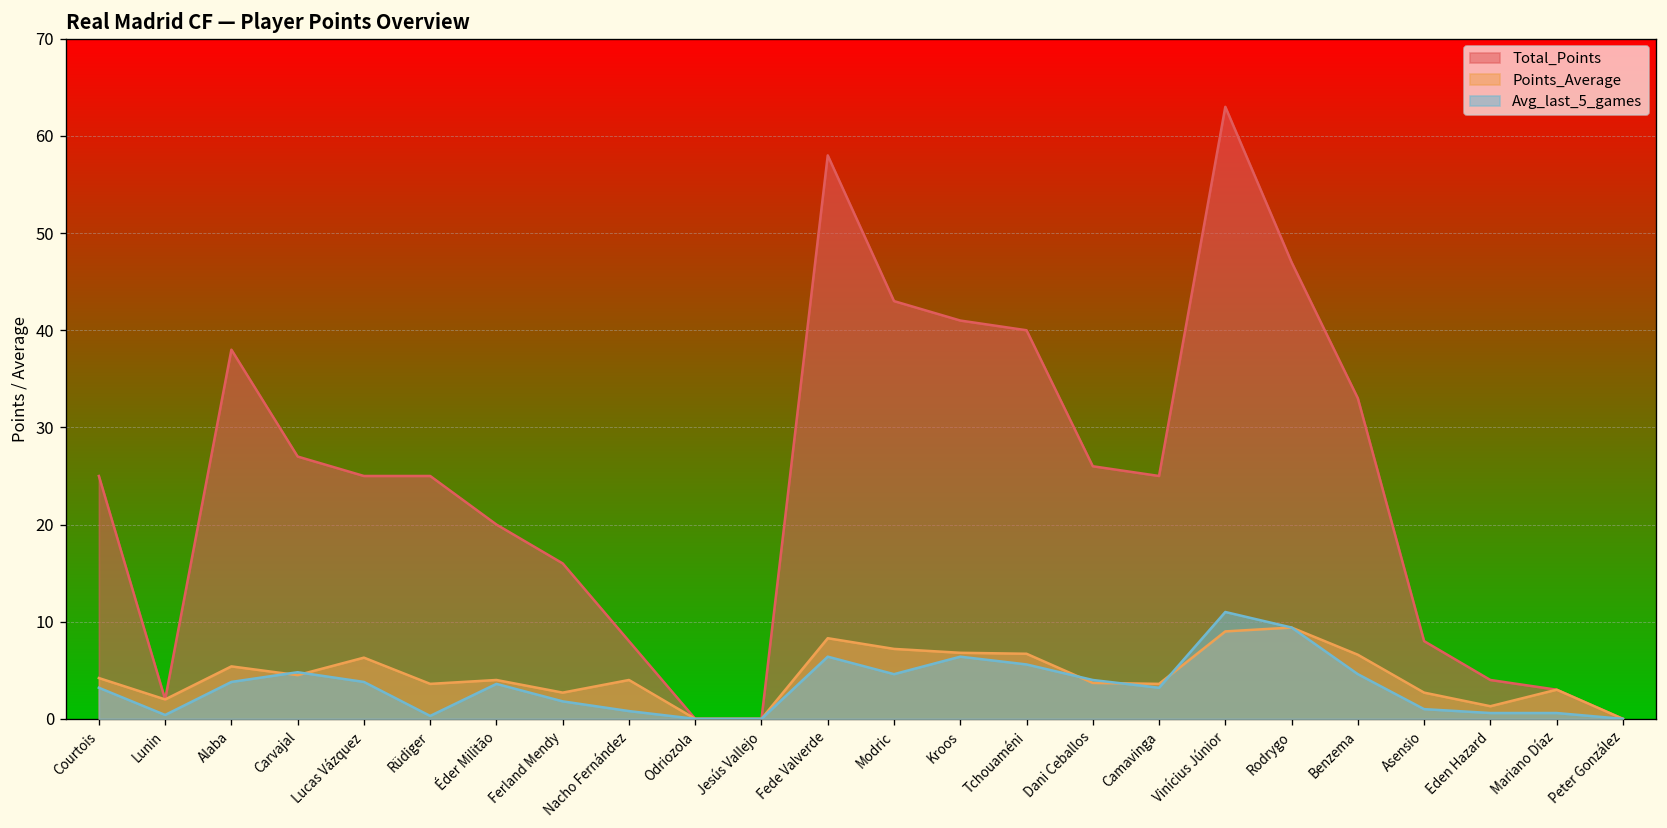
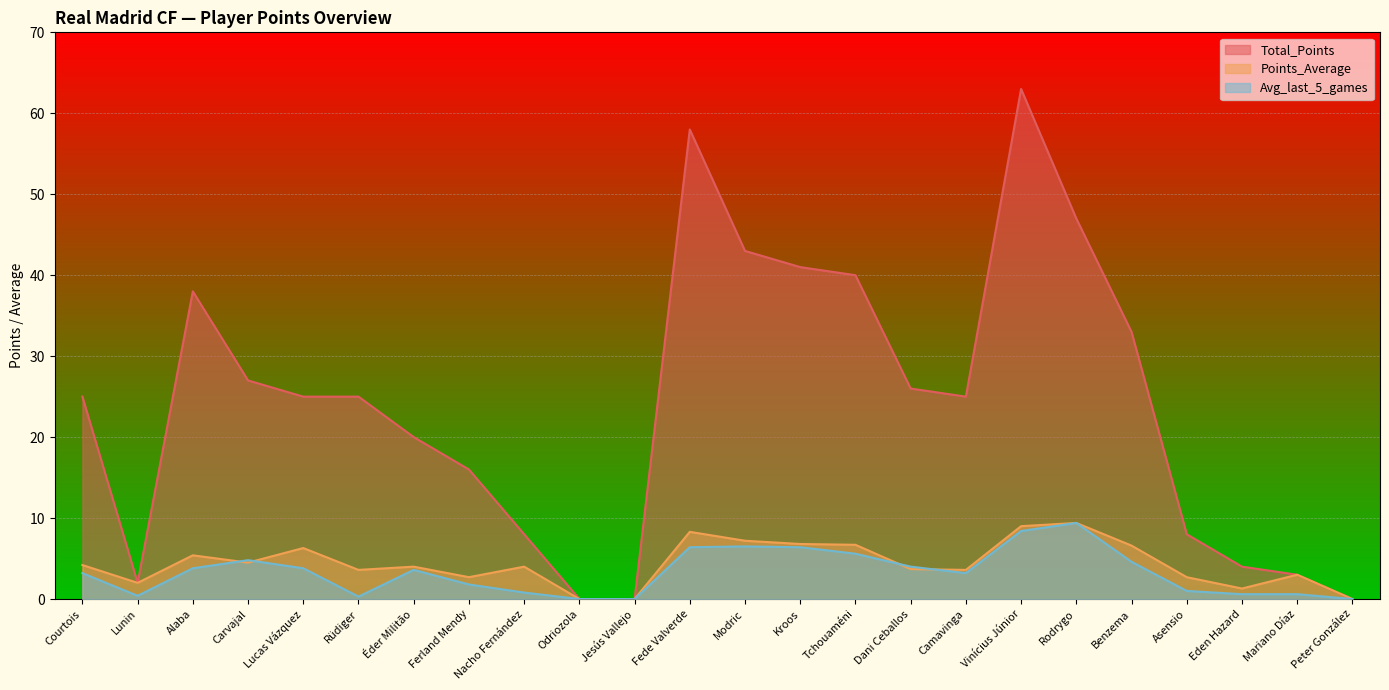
Avg_last_5_games, Modric: 5 -> 7
Avg_last_5_games, Vinícius Júnior: 11 -> 8
